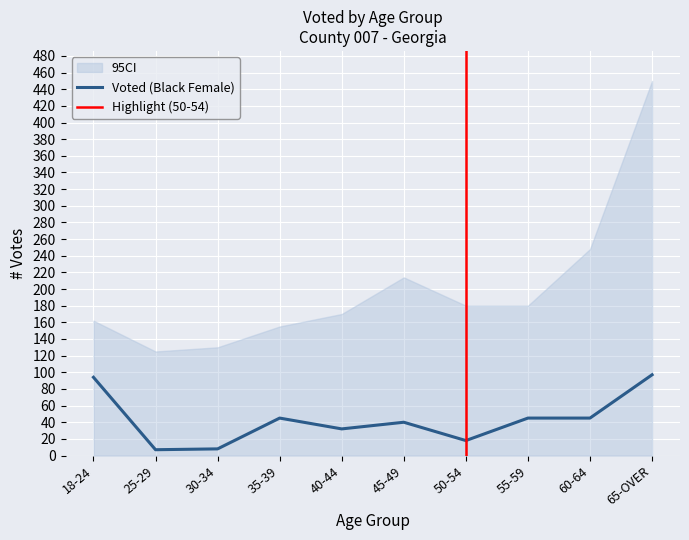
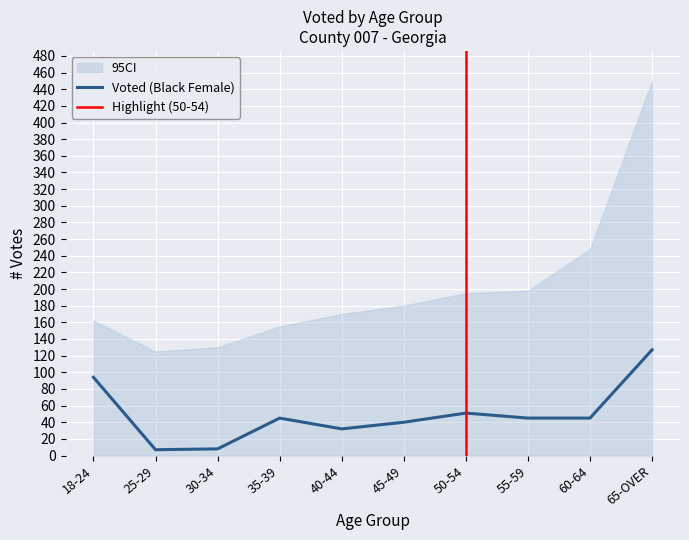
95CI, 45-49: 210 -> 180
Voted (Black Female), 50-54: 20 -> 50
95CI, 50-54: 180 -> 200
95CI, 55-59: 180 -> 200
Voted (Black Female), 65-OVER: 100 -> 130
